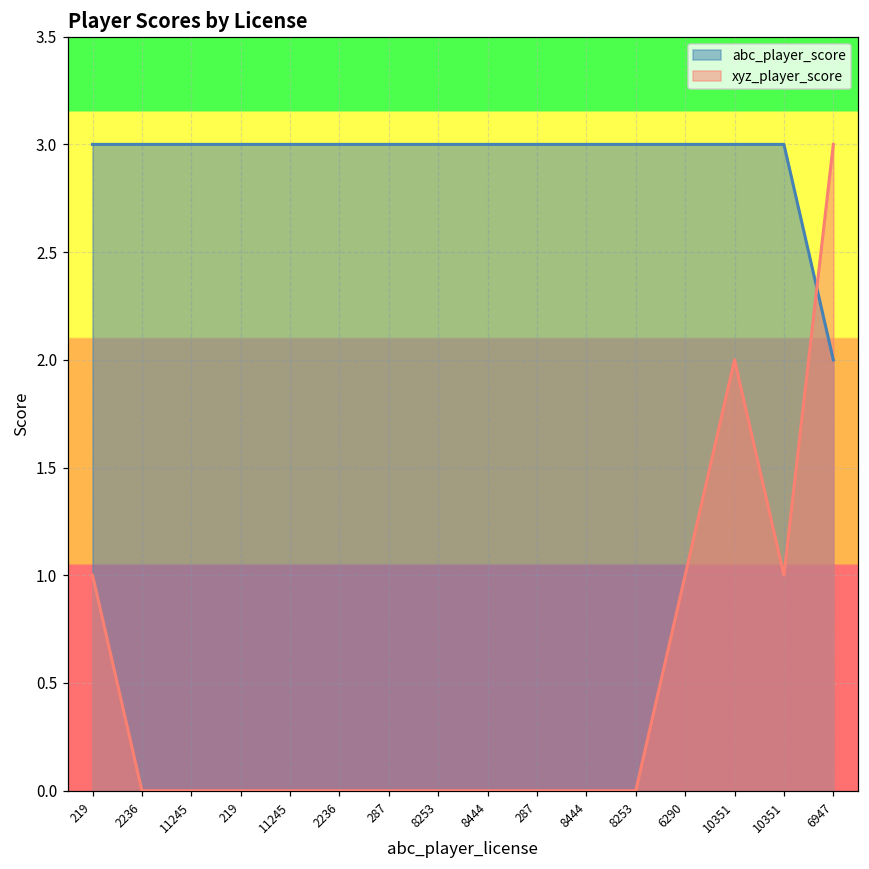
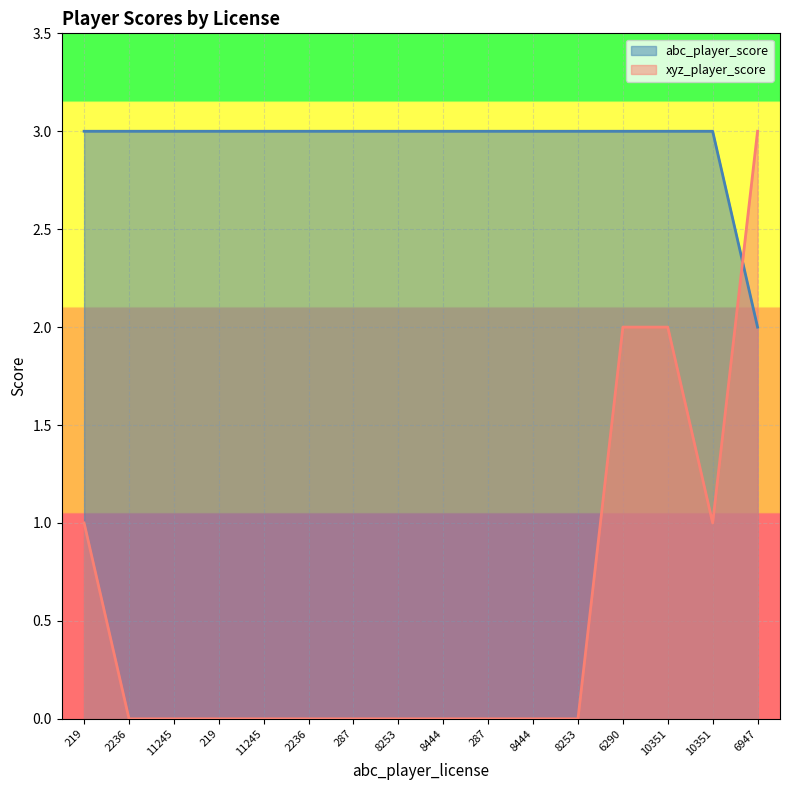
xyz_player_score, 6290: 1 -> 2
